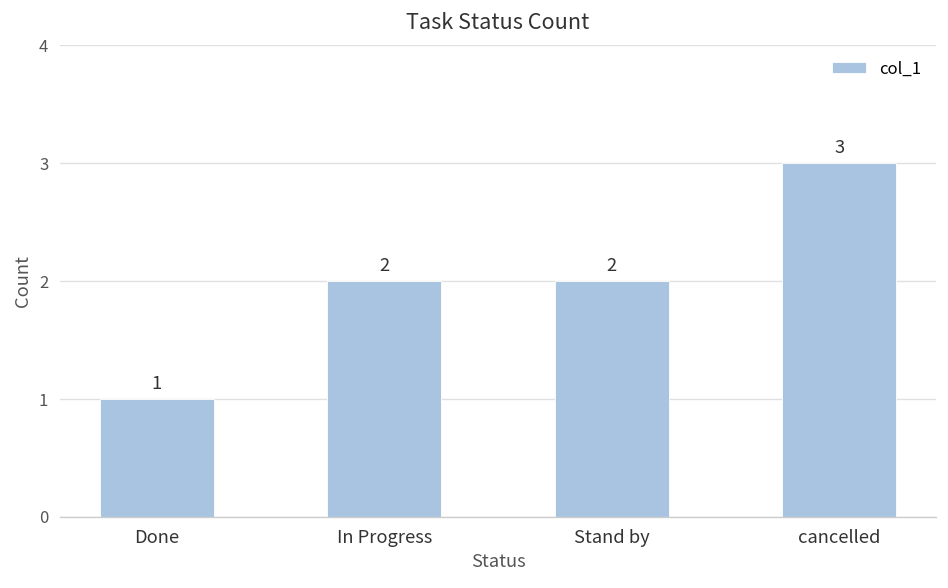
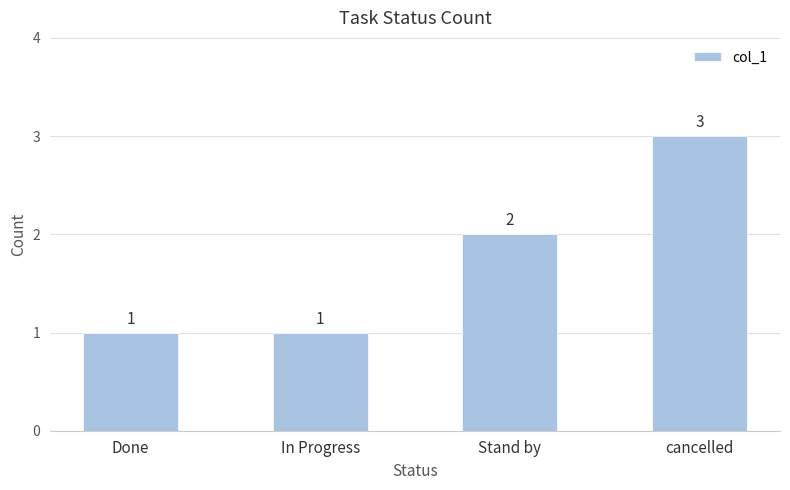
In Progress: 2 -> 1
